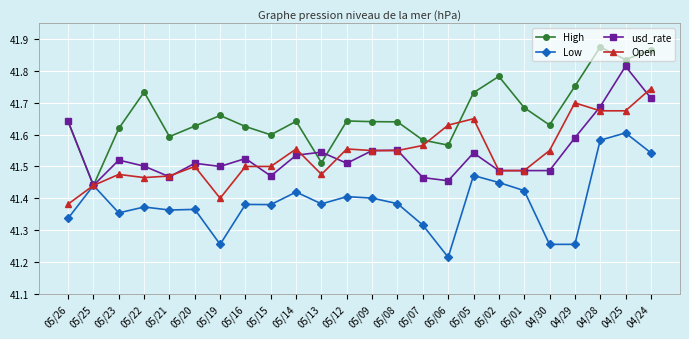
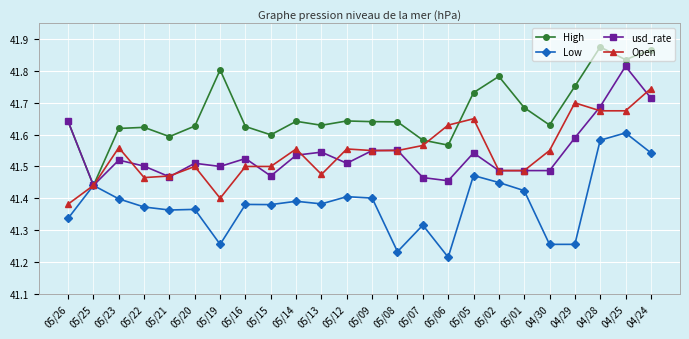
Low, 05/23: 41.35 -> 41.40
Open, 05/23: 41.48 -> 41.56
High, 05/22: 41.73 -> 41.62
High, 05/19: 41.66 -> 41.80
Low, 05/14: 41.42 -> 41.39
High, 05/13: 41.51 -> 41.63
Low, 05/08: 41.38 -> 41.23
